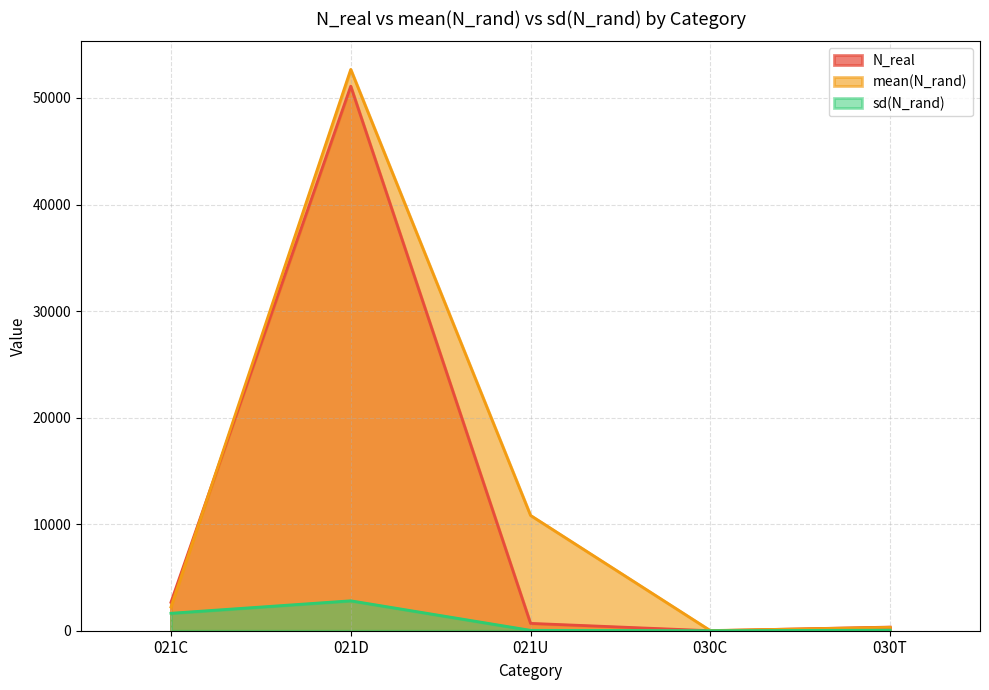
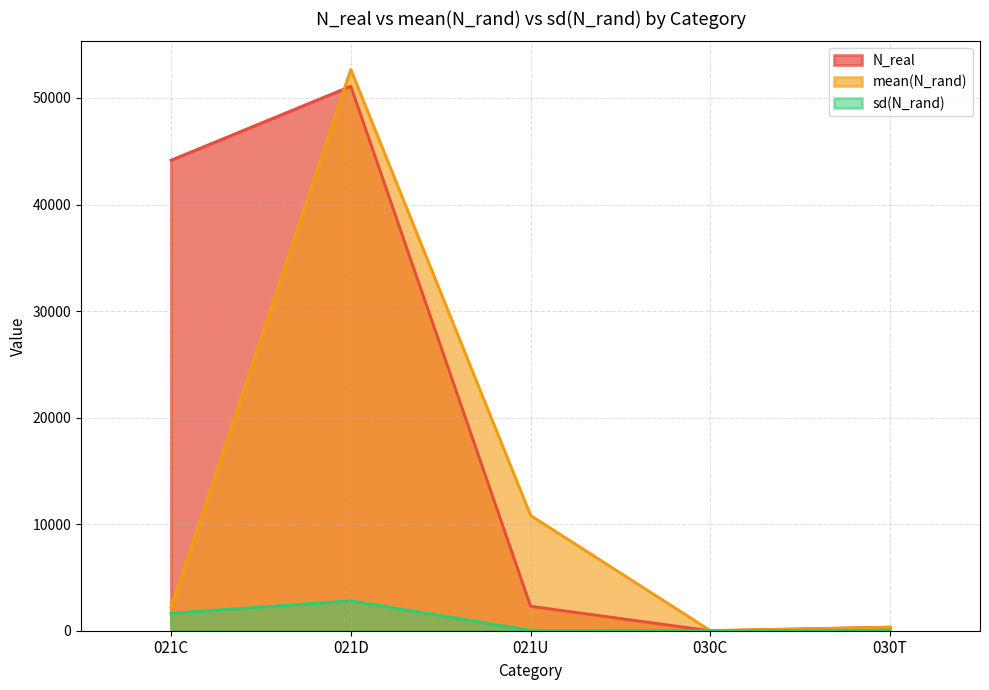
N_real, 021C: 2700 -> 44200
N_real, 021U: 700 -> 2300
